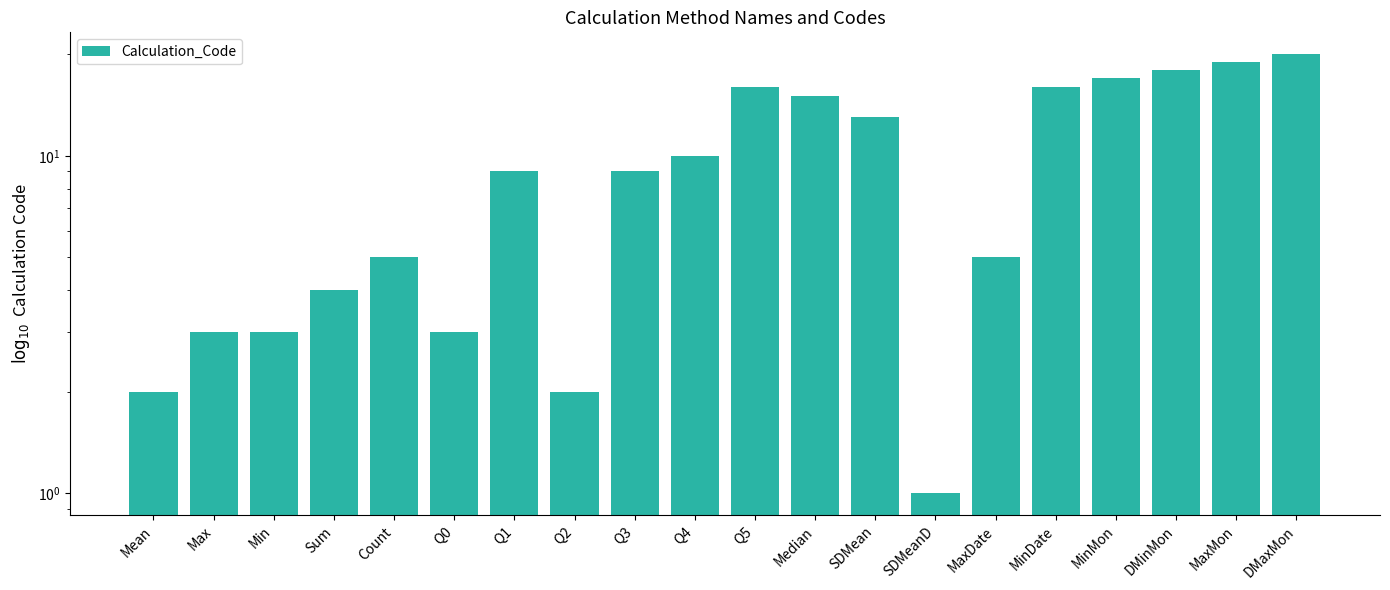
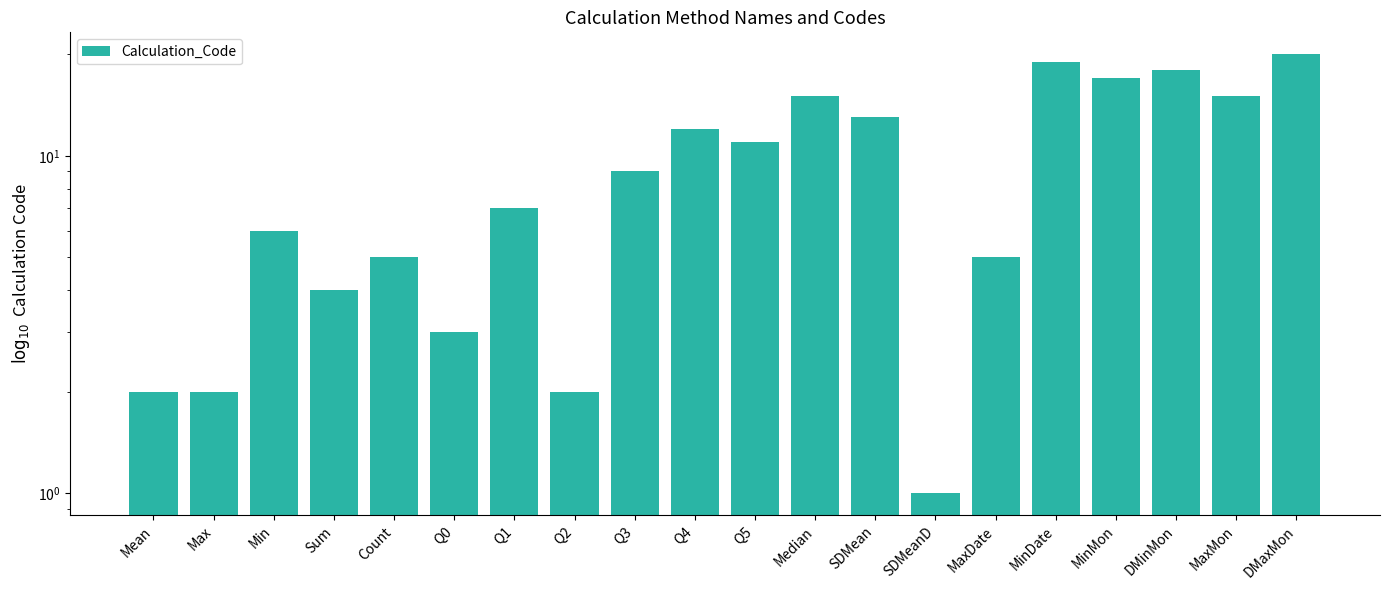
Max: 3 -> 2
Min: 3 -> 6
Q1: 9 -> 7
Q4: 10 -> 12
Q5: 16 -> 11
MinDate: 16 -> 19
MaxMon: 19 -> 15
